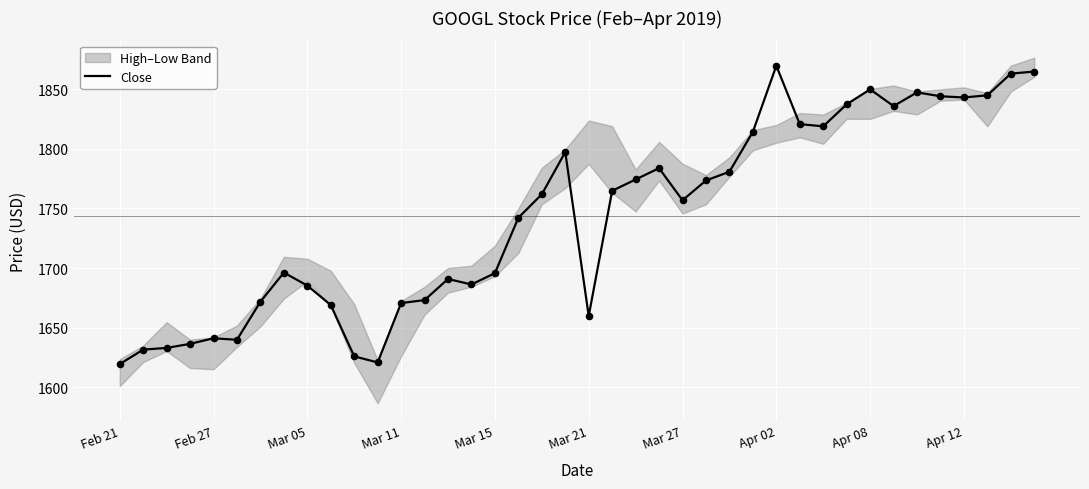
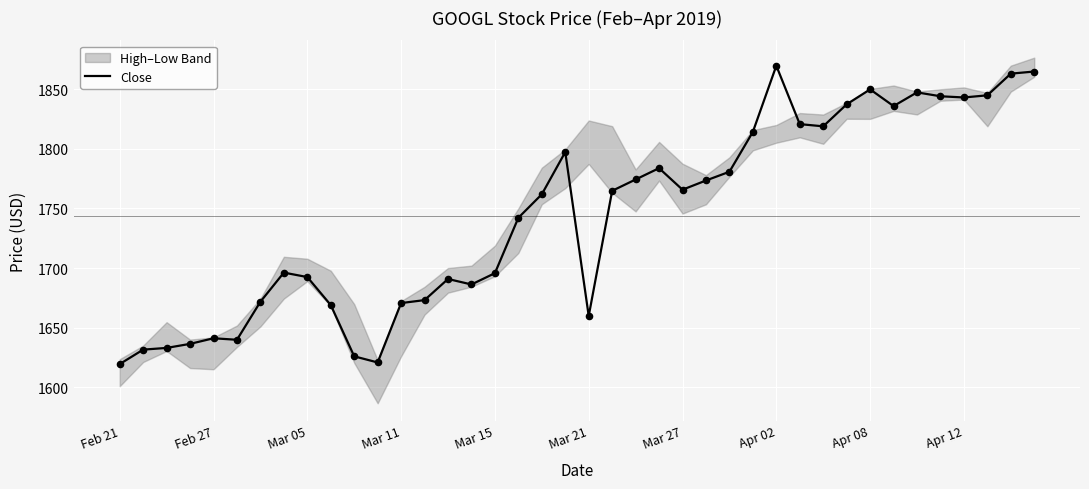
Close, Mar 05: 1685 -> 1692
Close, Mar 27: 1757 -> 1766
